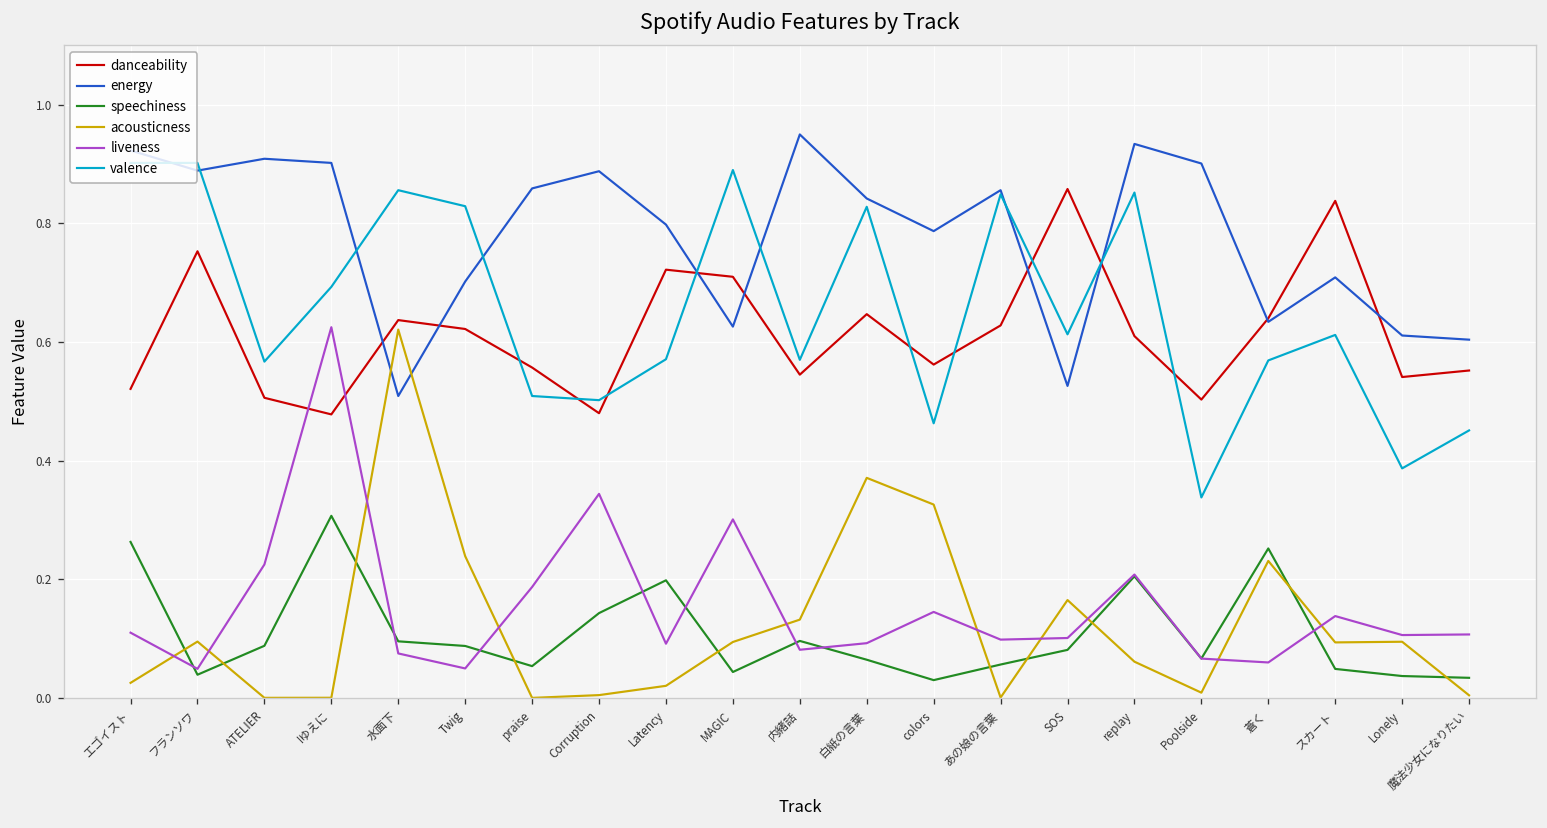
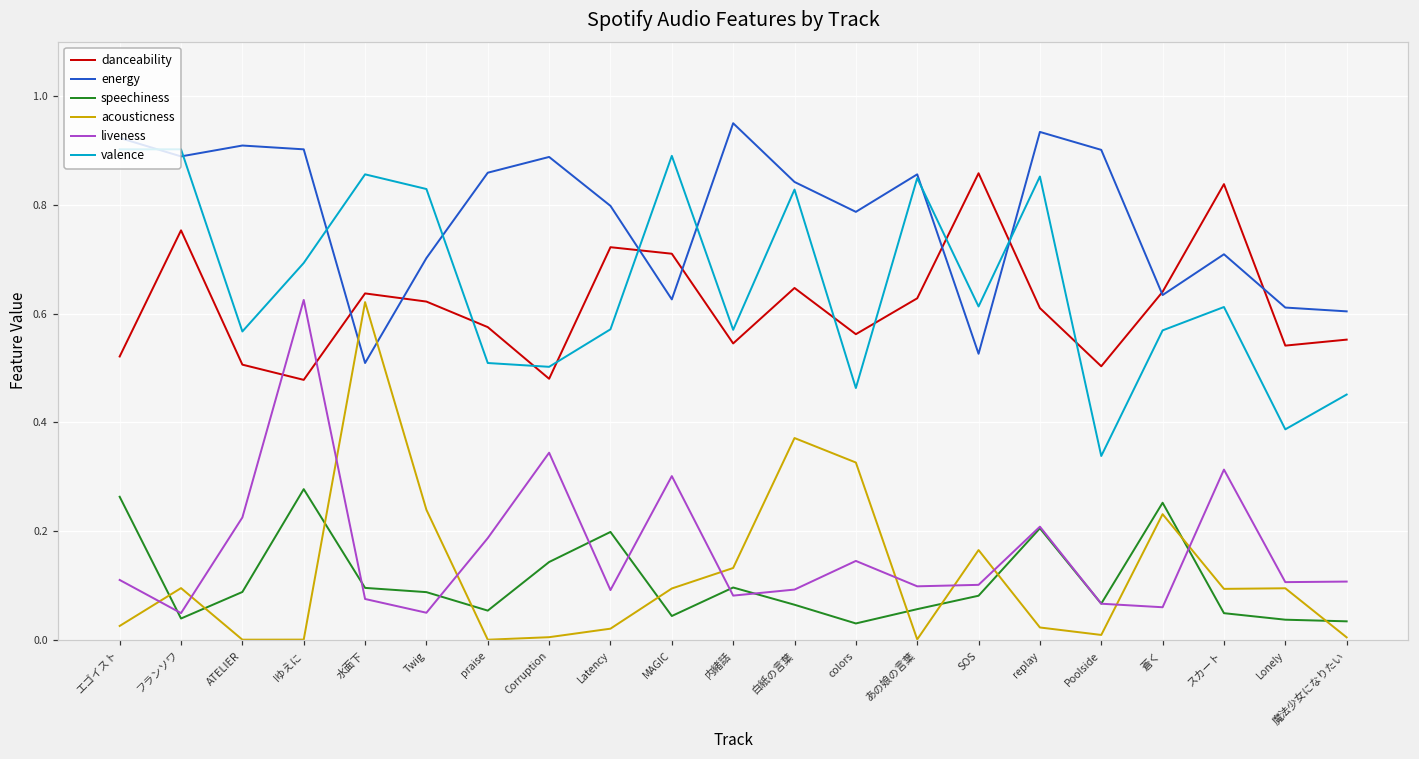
speechiness, Iゆえに: 0.31 -> 0.28
danceability, praise: 0.56 -> 0.58
acousticness, replay: 0.06 -> 0.02
liveness, スカート: 0.14 -> 0.31
